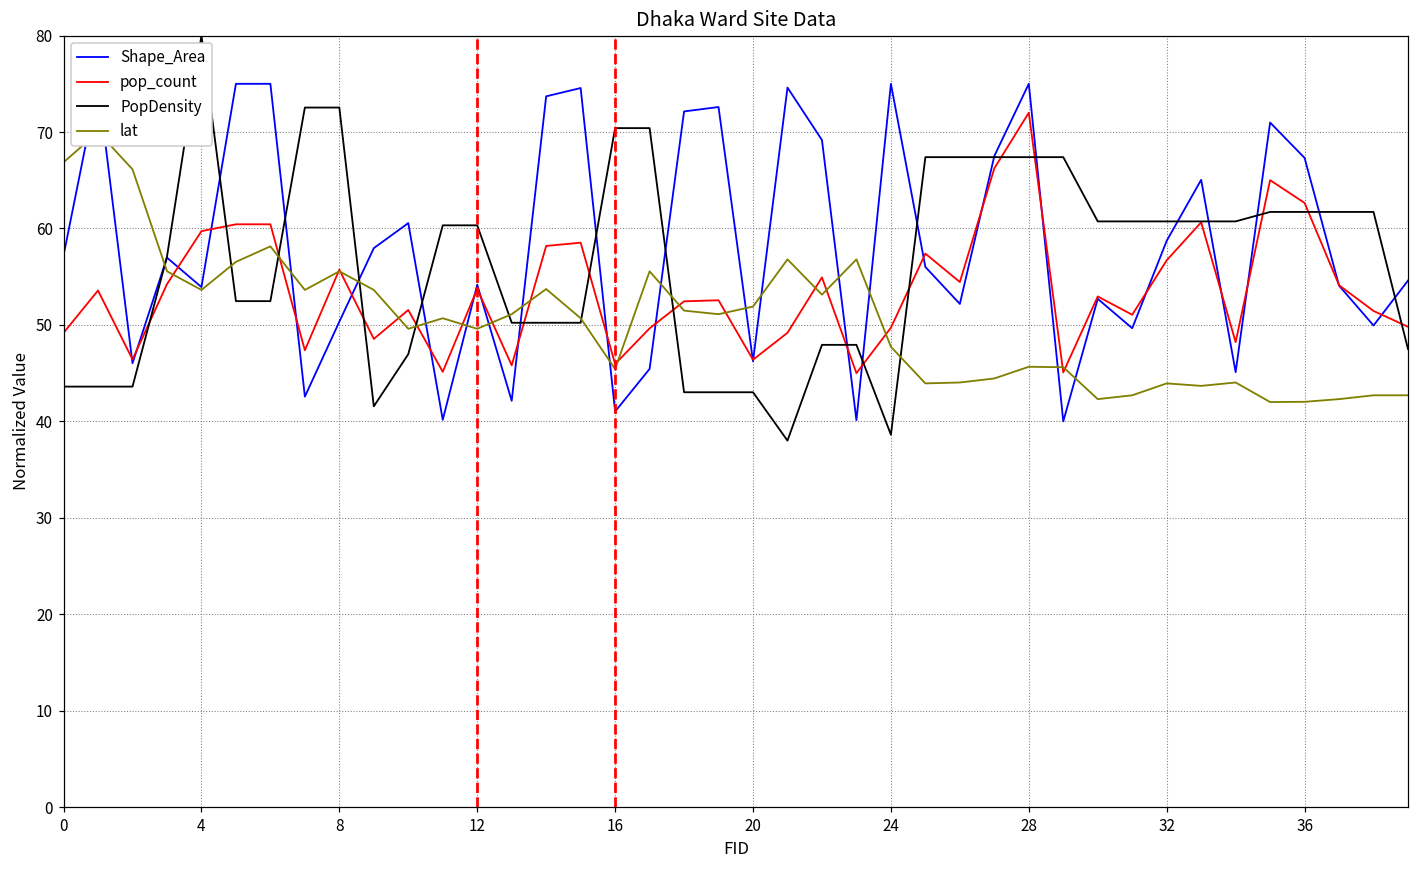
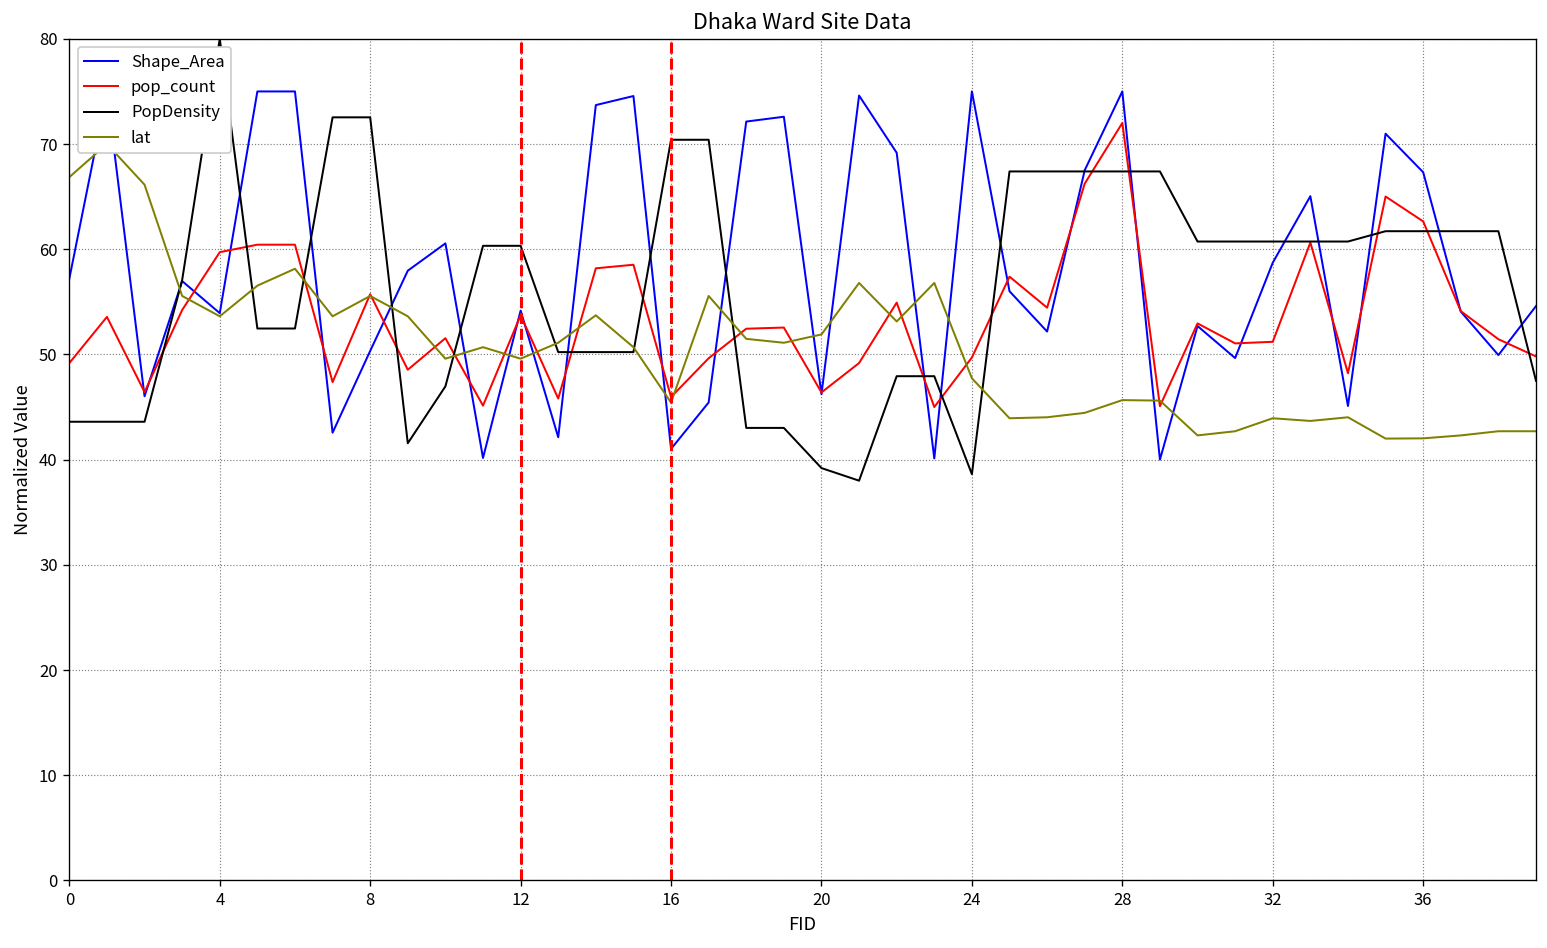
PopDensity, 20: 43 -> 39
pop_count, 32: 57 -> 51
